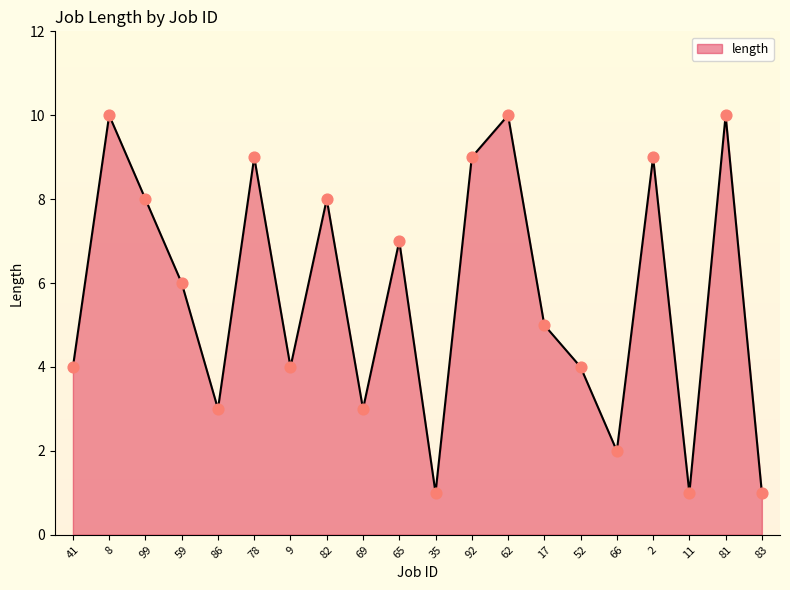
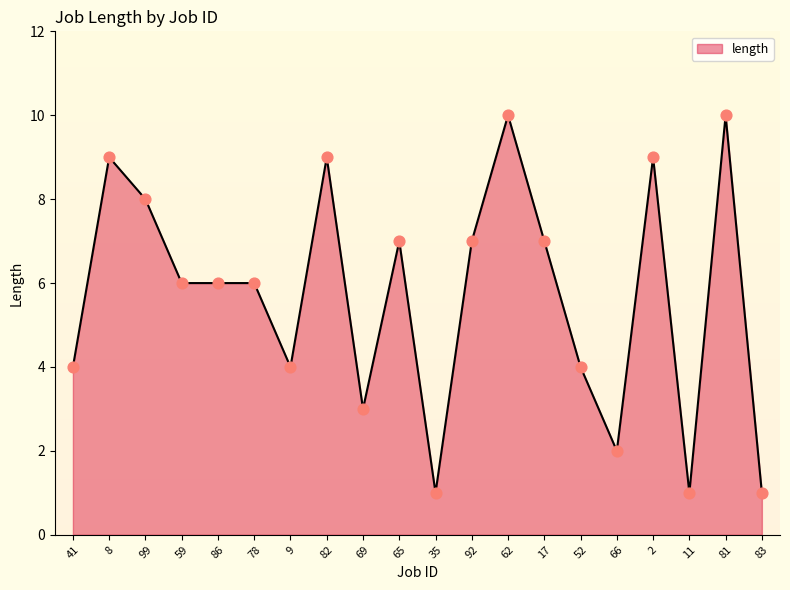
8: 10 -> 9
86: 3 -> 6
78: 9 -> 6
82: 8 -> 9
92: 9 -> 7
17: 5 -> 7
